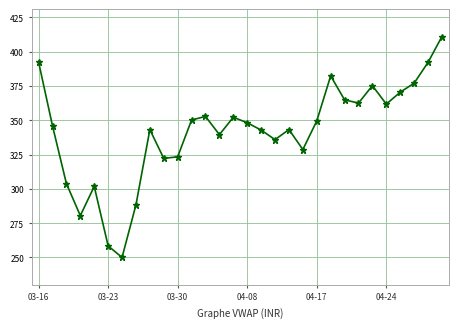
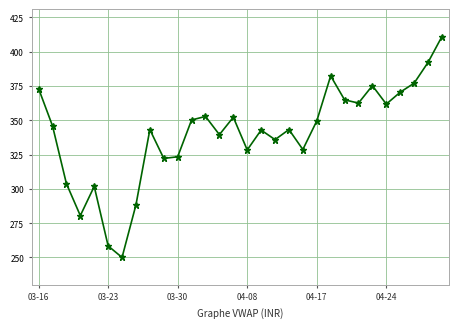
03-16: 392 -> 373
04-08: 348 -> 328
